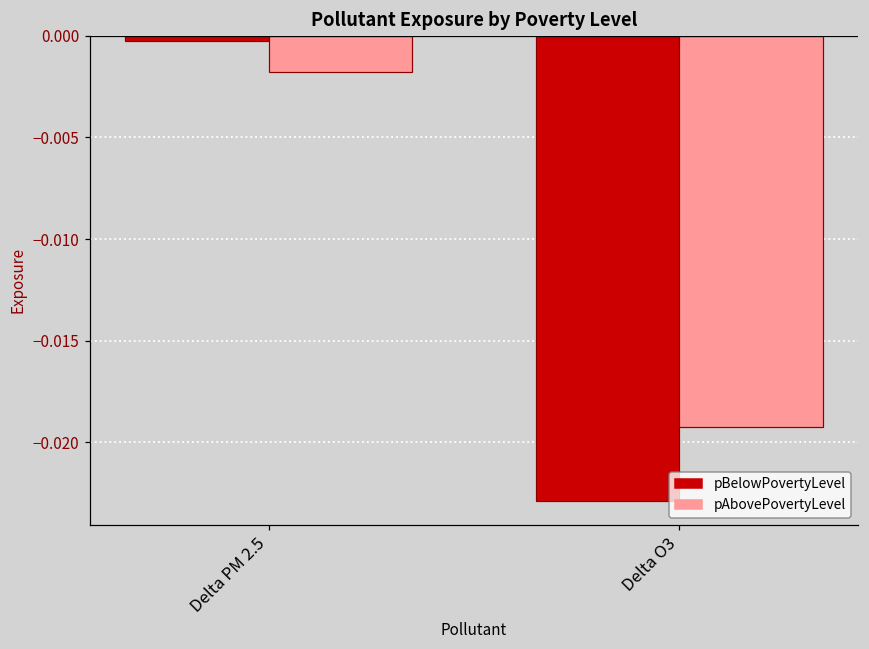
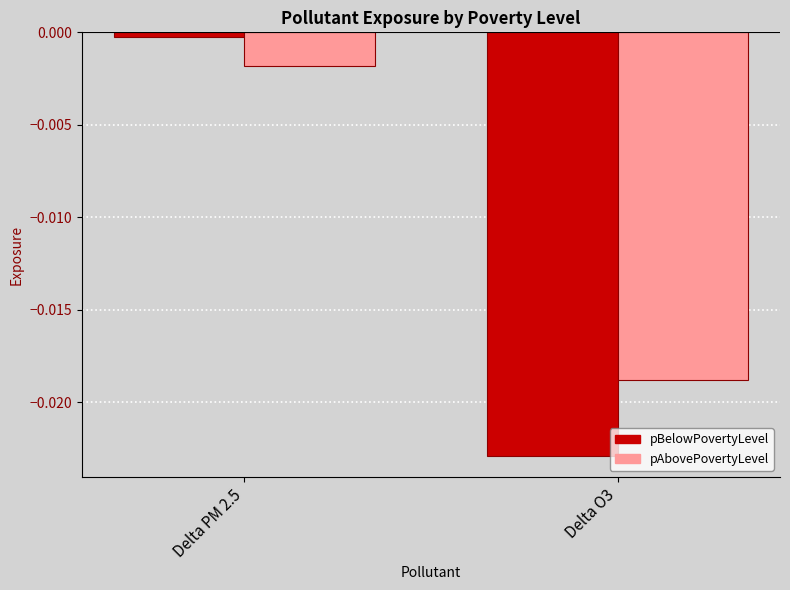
pAbovePovertyLevel, Delta O3: -0.0192 -> -0.0188
